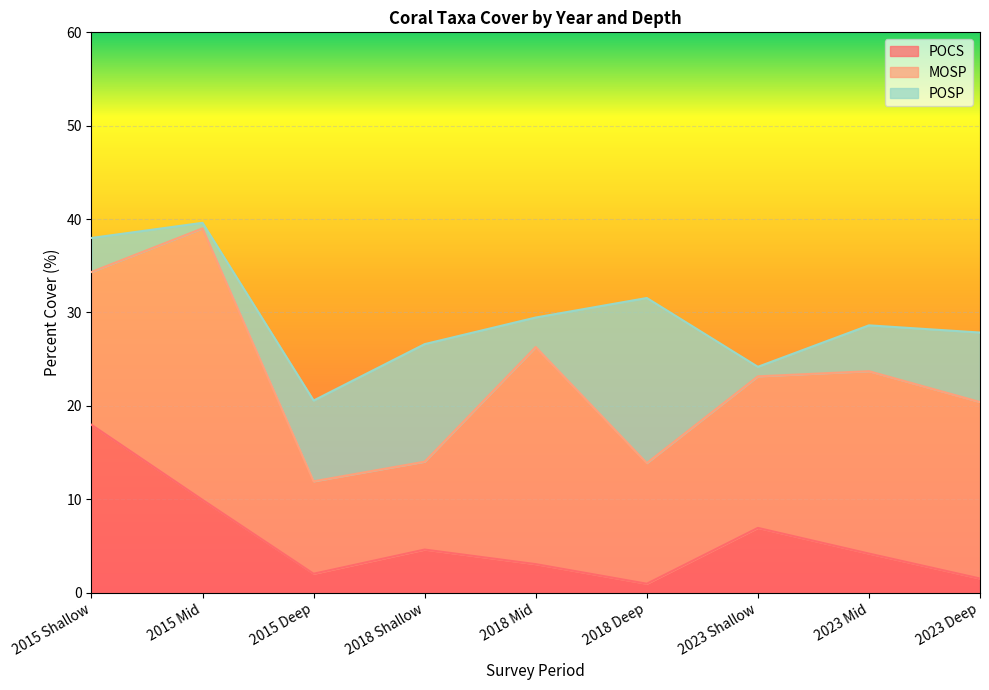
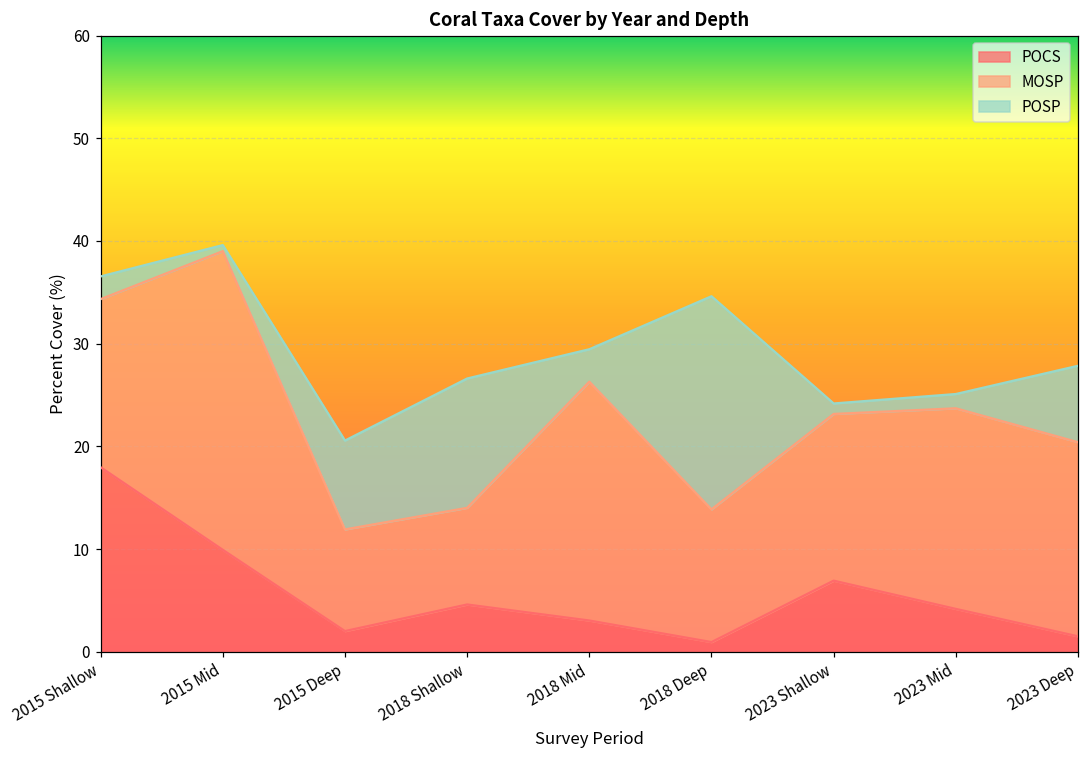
POSP, 2015 Shallow: 4 -> 2
POSP, 2018 Deep: 18 -> 21
POSP, 2023 Mid: 5 -> 1
